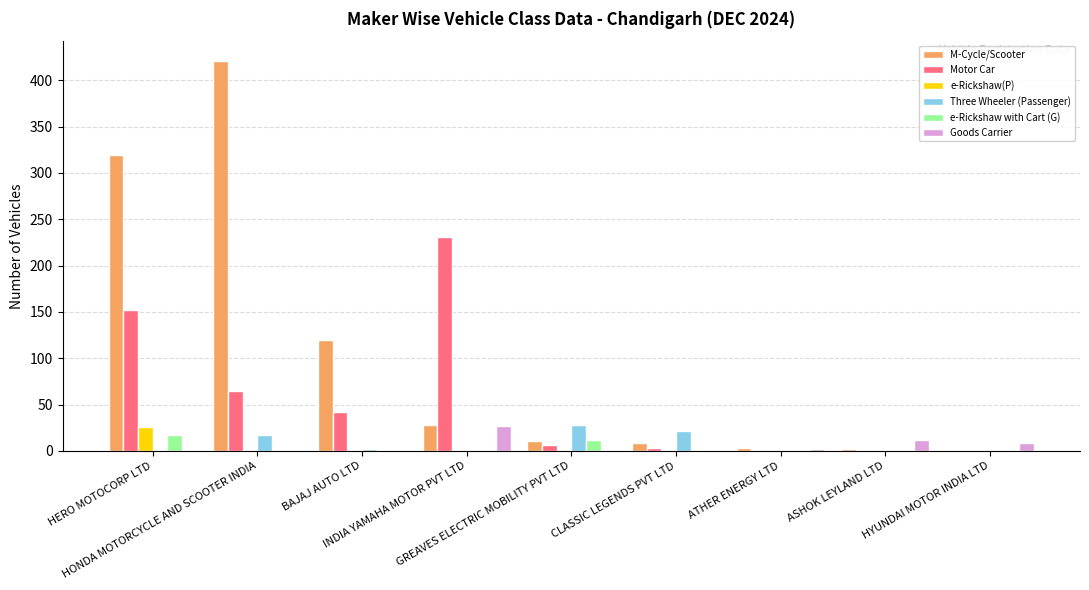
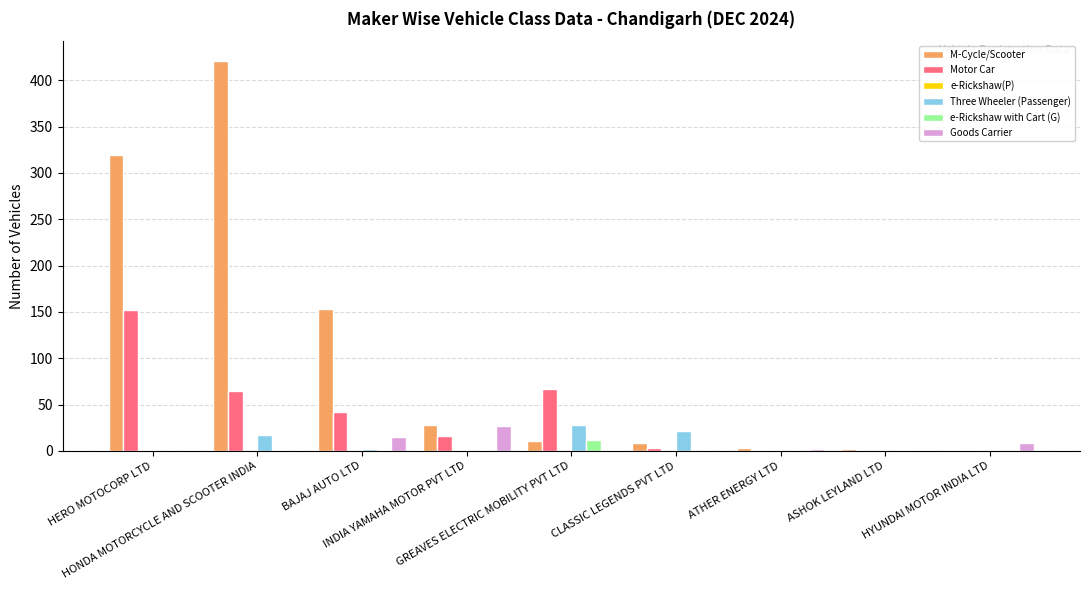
e-Rickshaw(P), HERO MOTOCORP LTD: 30 -> 0
e-Rickshaw with Cart (G), HERO MOTOCORP LTD: 20 -> 0
M-Cycle/Scooter, BAJAJ AUTO LTD: 120 -> 150
Goods Carrier, BAJAJ AUTO LTD: 0 -> 20
Motor Car, INDIA YAMAHA MOTOR PVT LTD: 230 -> 20
Motor Car, GREAVES ELECTRIC MOBILITY PVT LTD: 10 -> 70
Goods Carrier, ASHOK LEYLAND LTD: 10 -> 0
